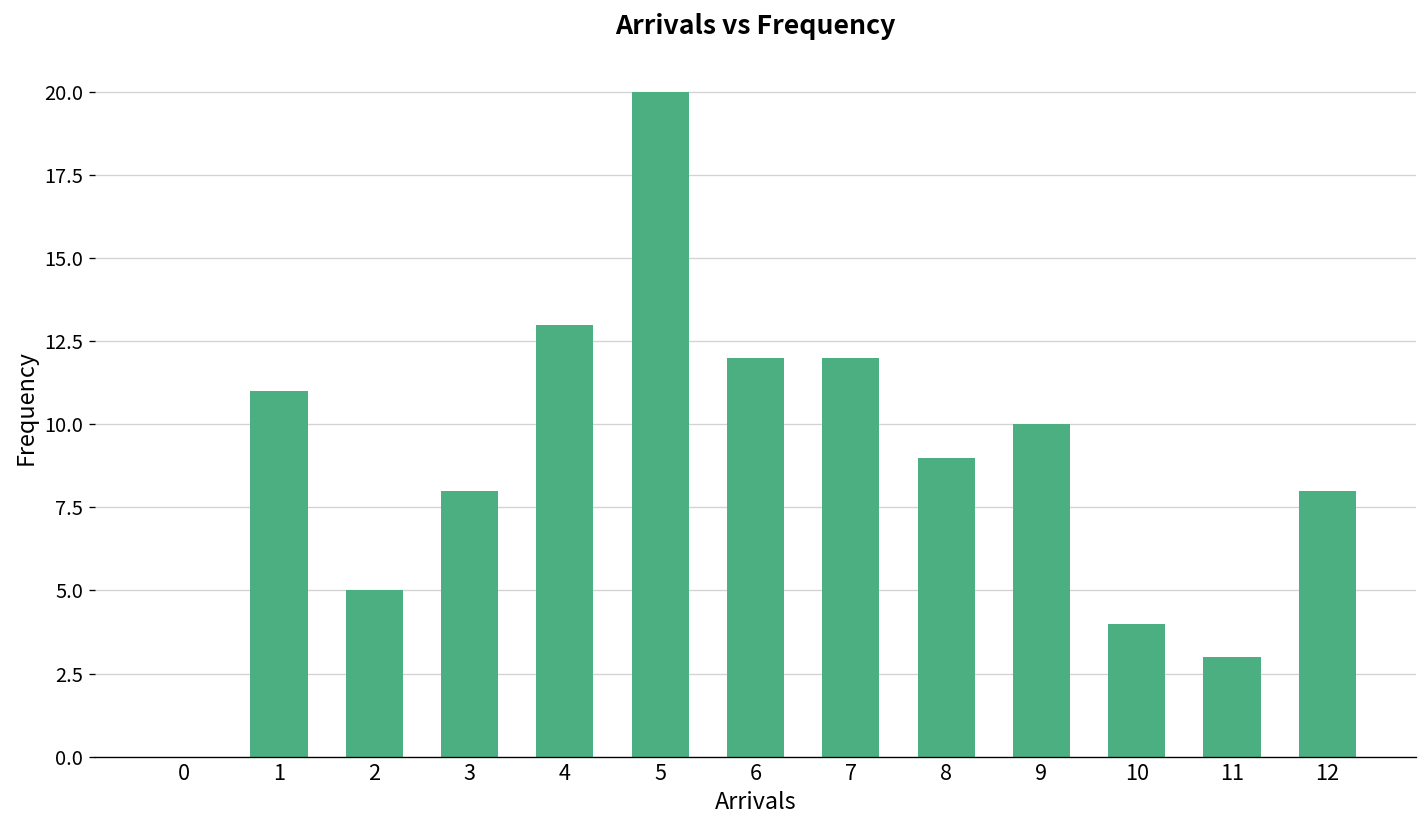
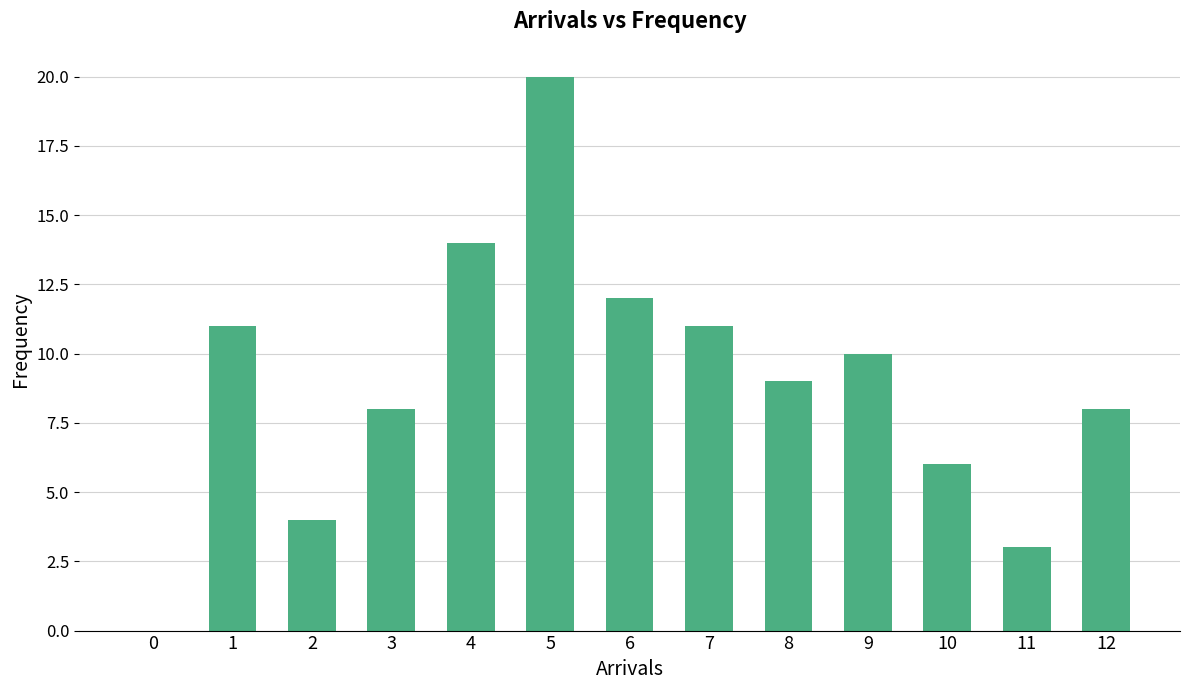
2: 5 -> 4
4: 13 -> 14
7: 12 -> 11
10: 4 -> 6
